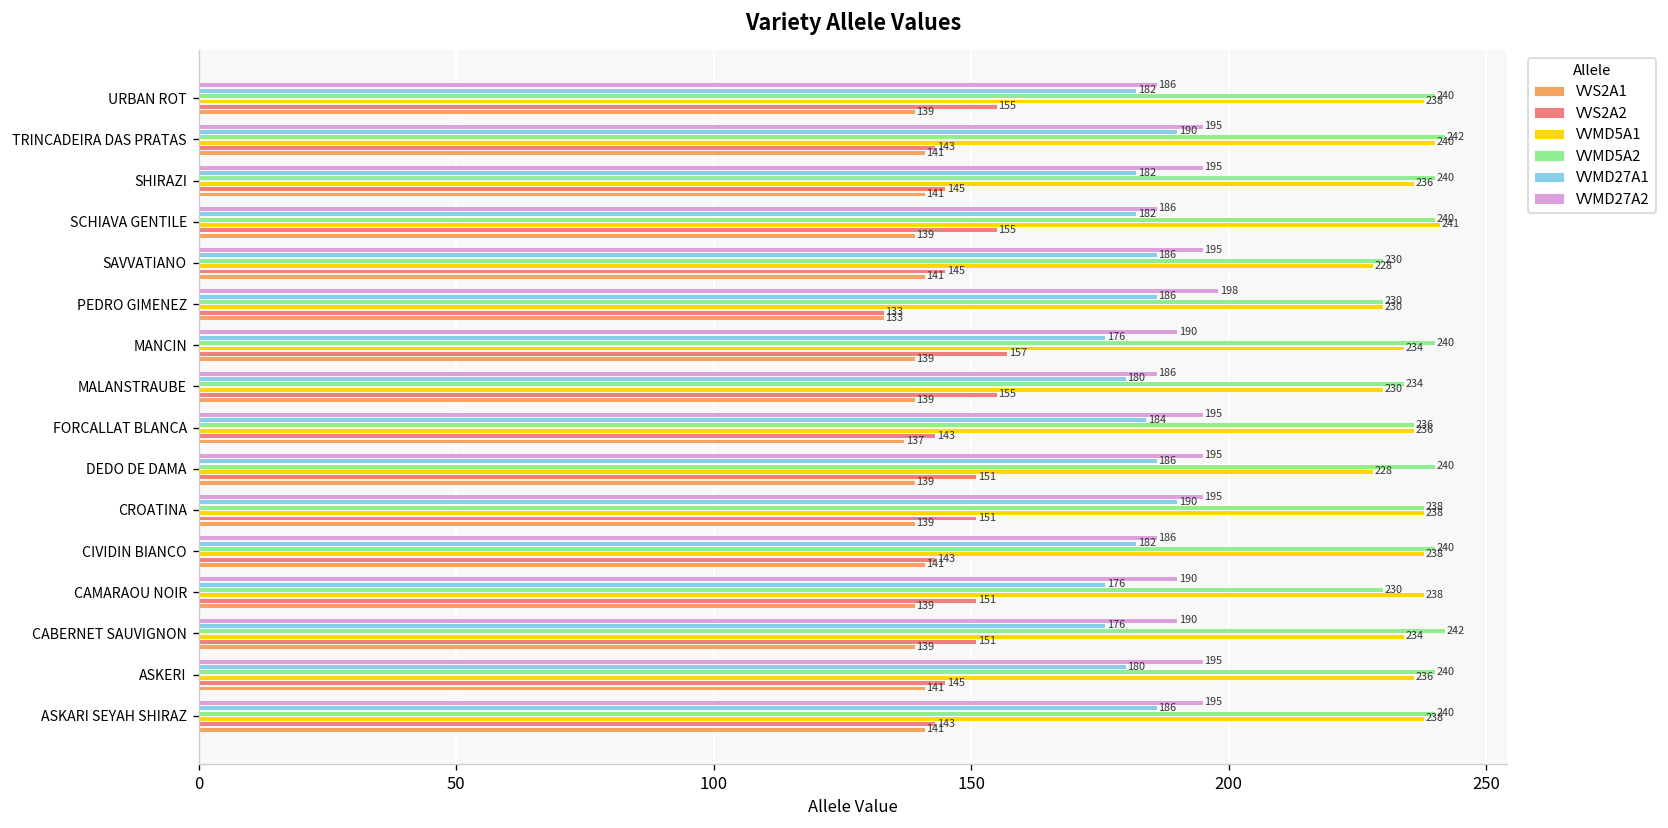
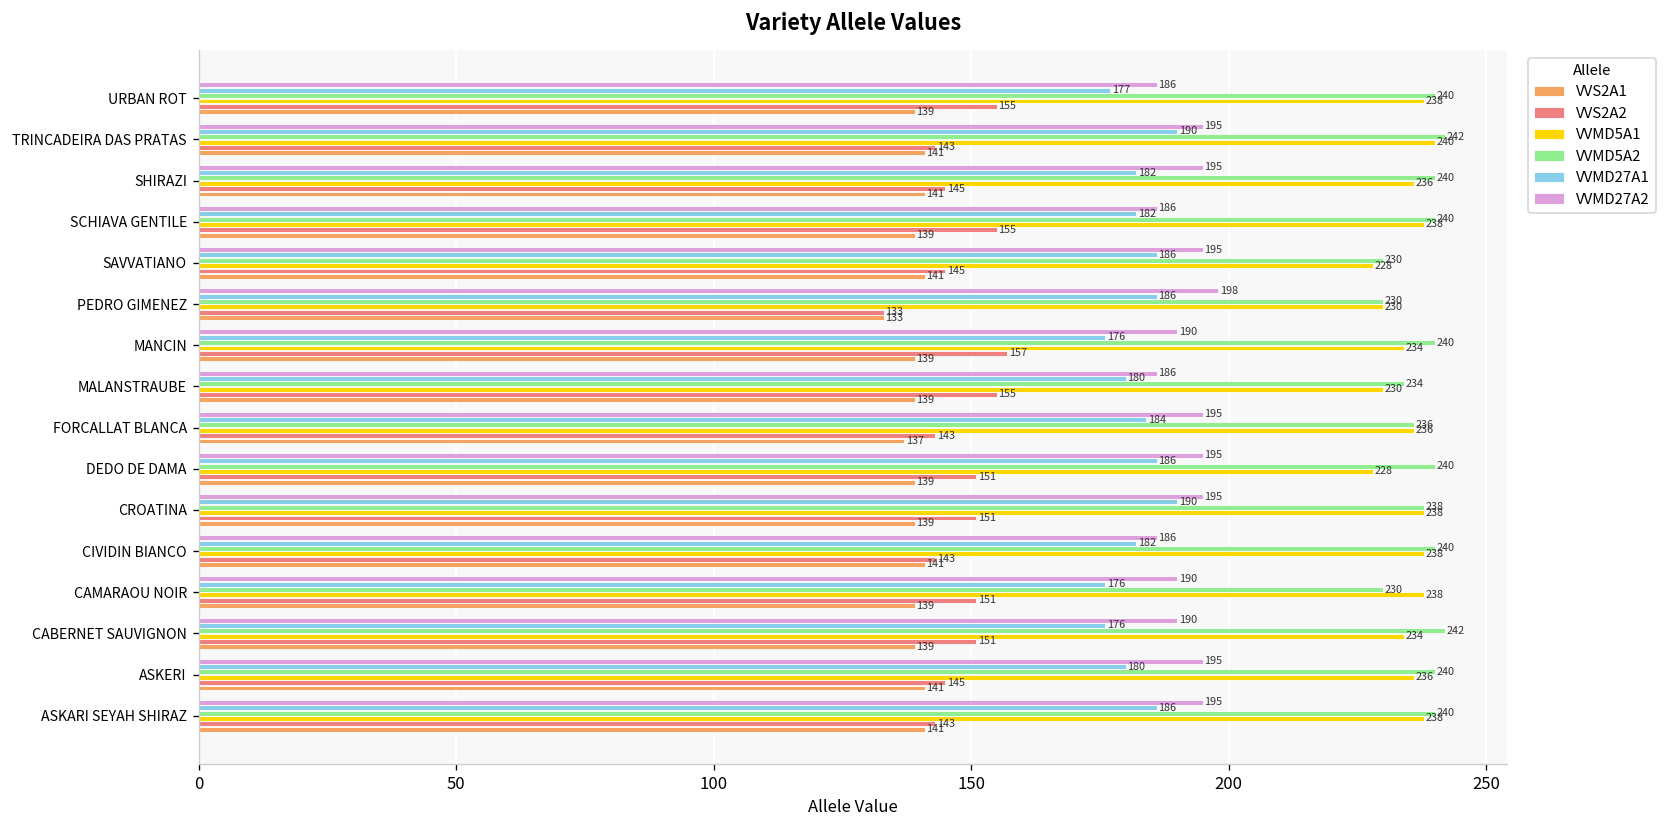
VVMD27A1, URBAN ROT: 182 -> 177
VVMD5A1, SCHIAVA GENTILE: 241 -> 238
